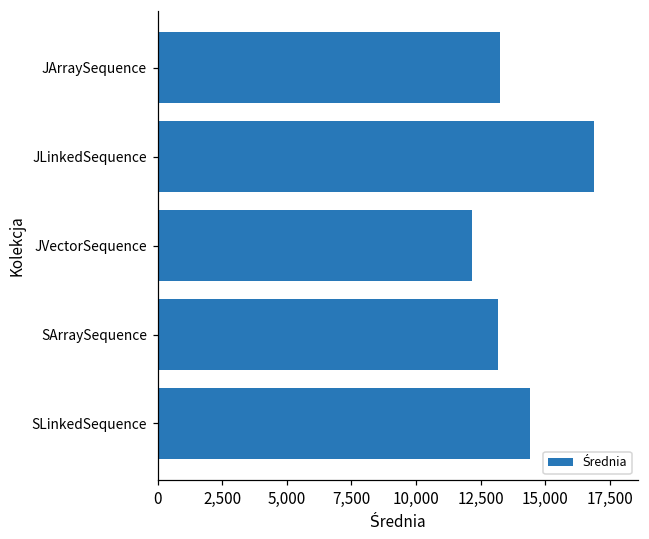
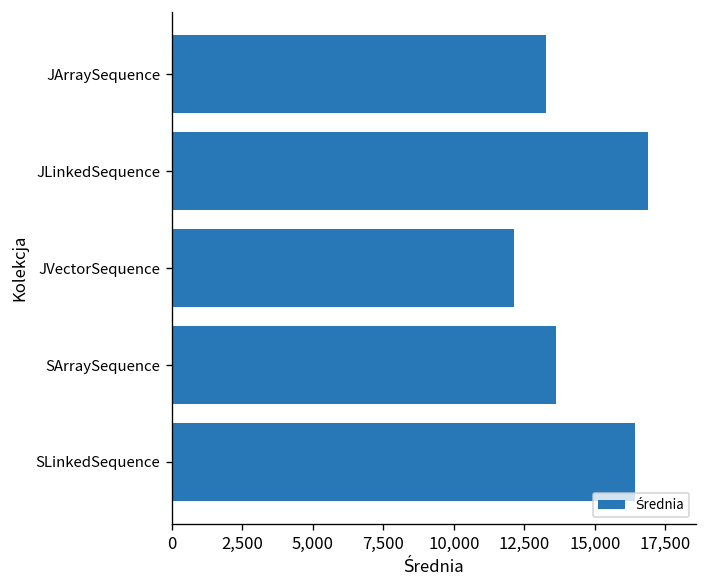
SArraySequence: 13,200 -> 13,600
SLinkedSequence: 14,400 -> 16,400
